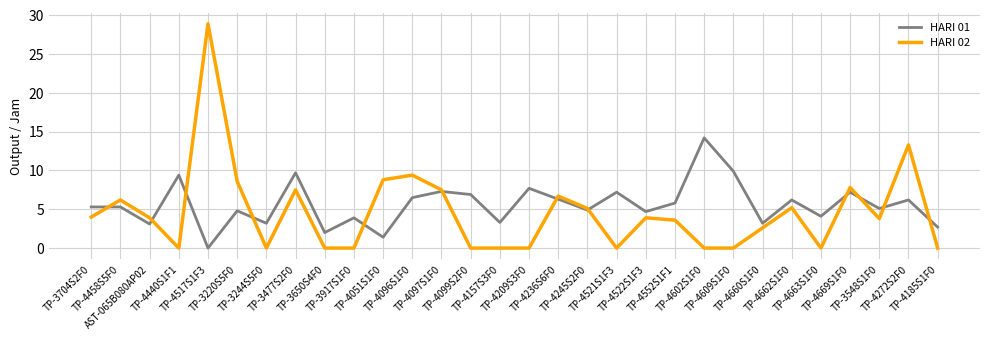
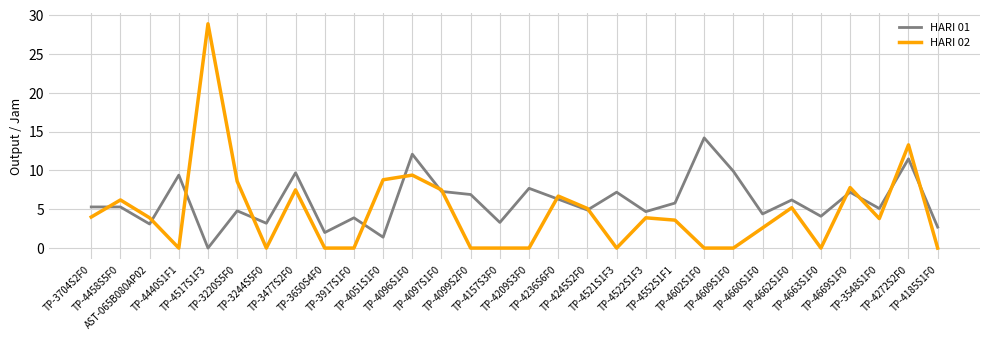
HARI 01, TP-4096S1F0: 7 -> 12
HARI 01, TP-4660S1F0: 3 -> 4
HARI 01, TP-4272S2F0: 6 -> 12
